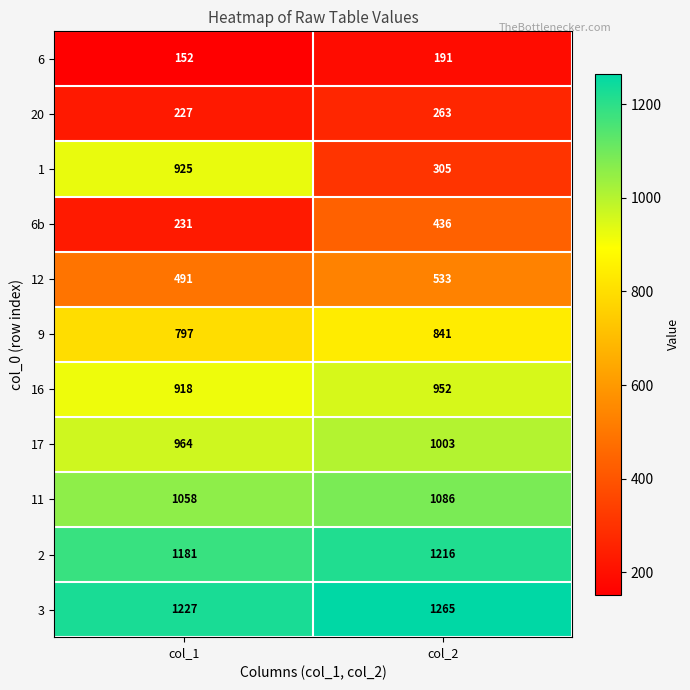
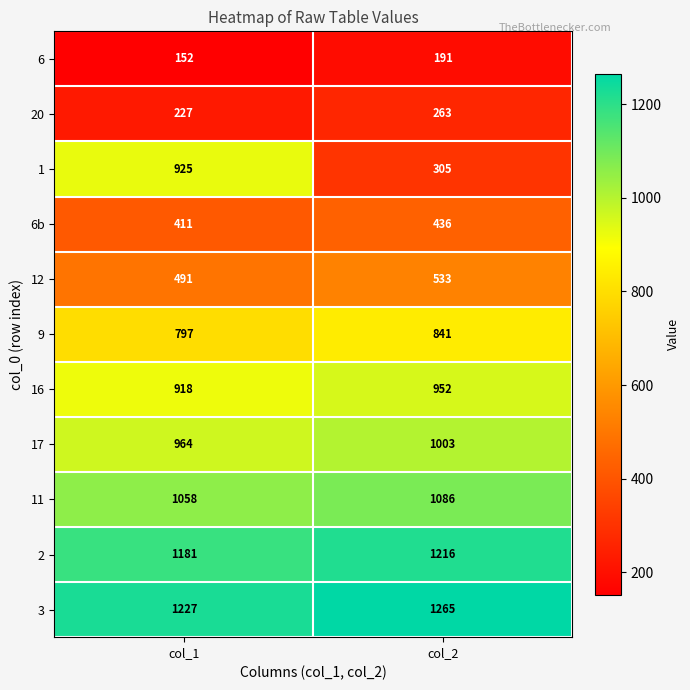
6b, col_1: 231 -> 411
